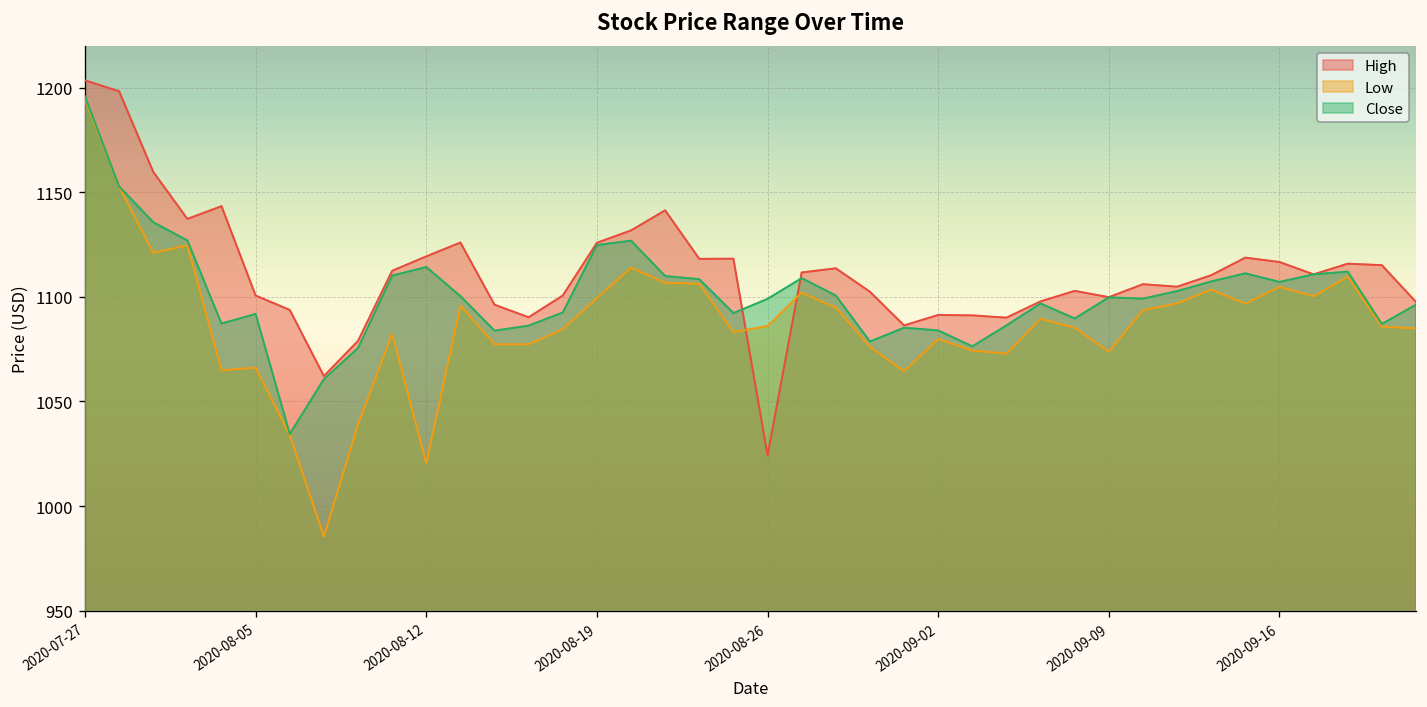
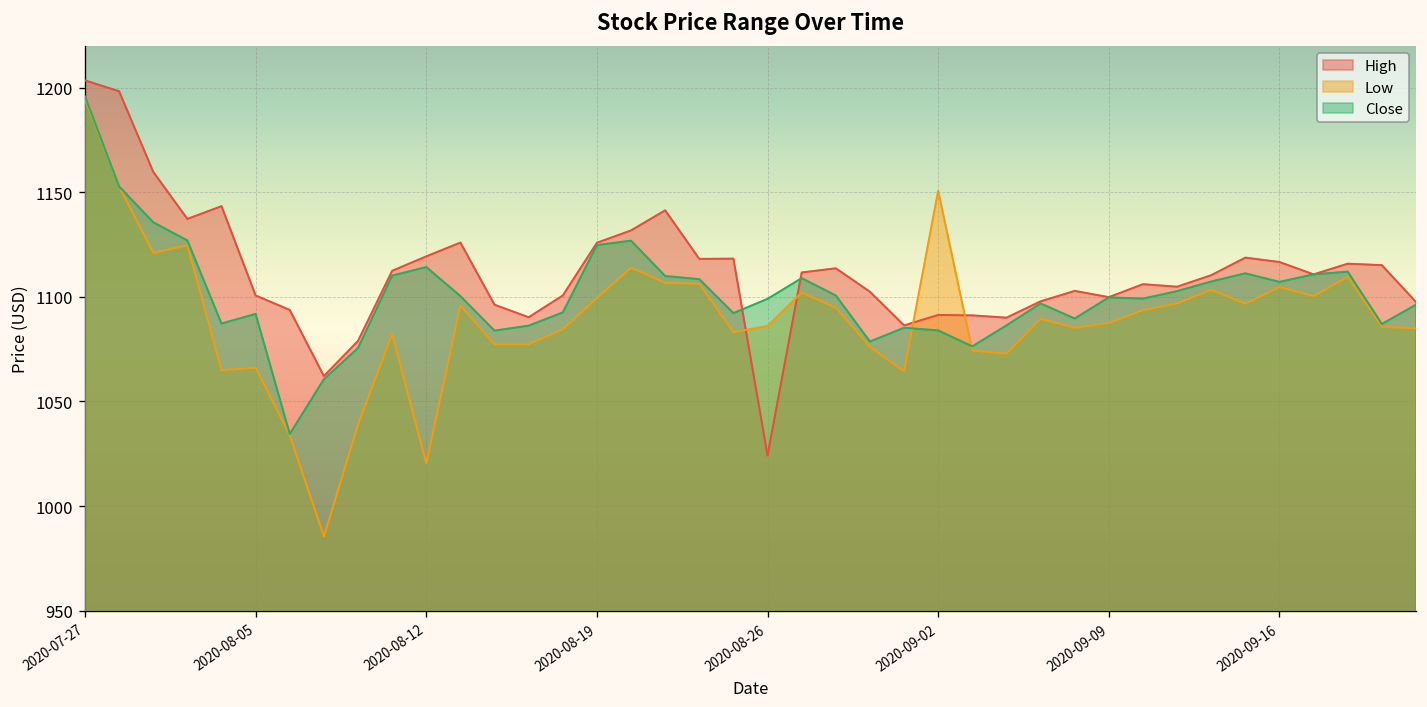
Low, 2020-09-02: 1080 -> 1151
Low, 2020-09-09: 1074 -> 1088
